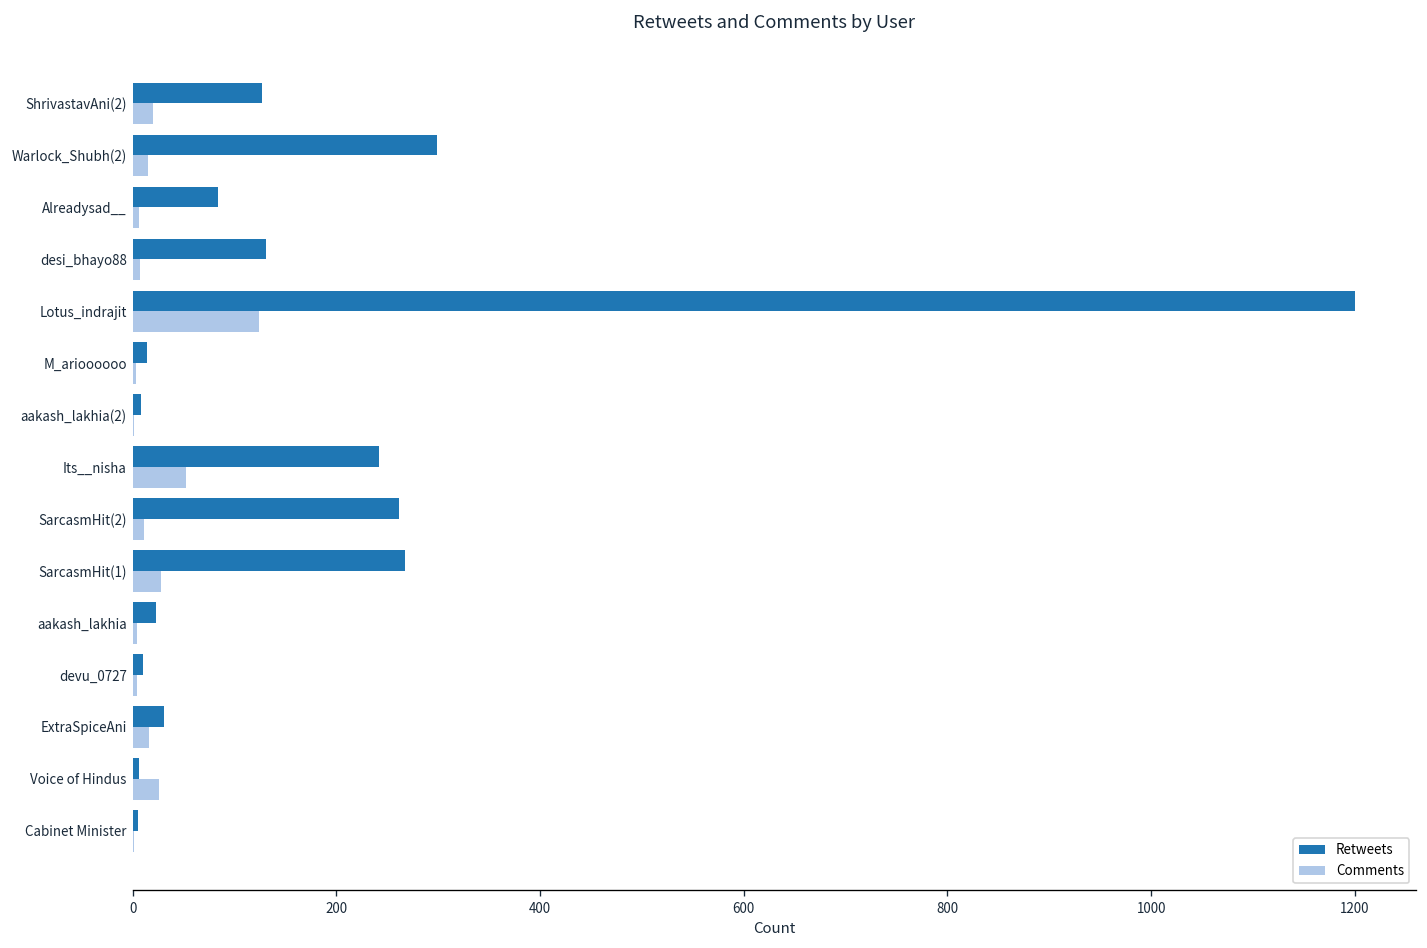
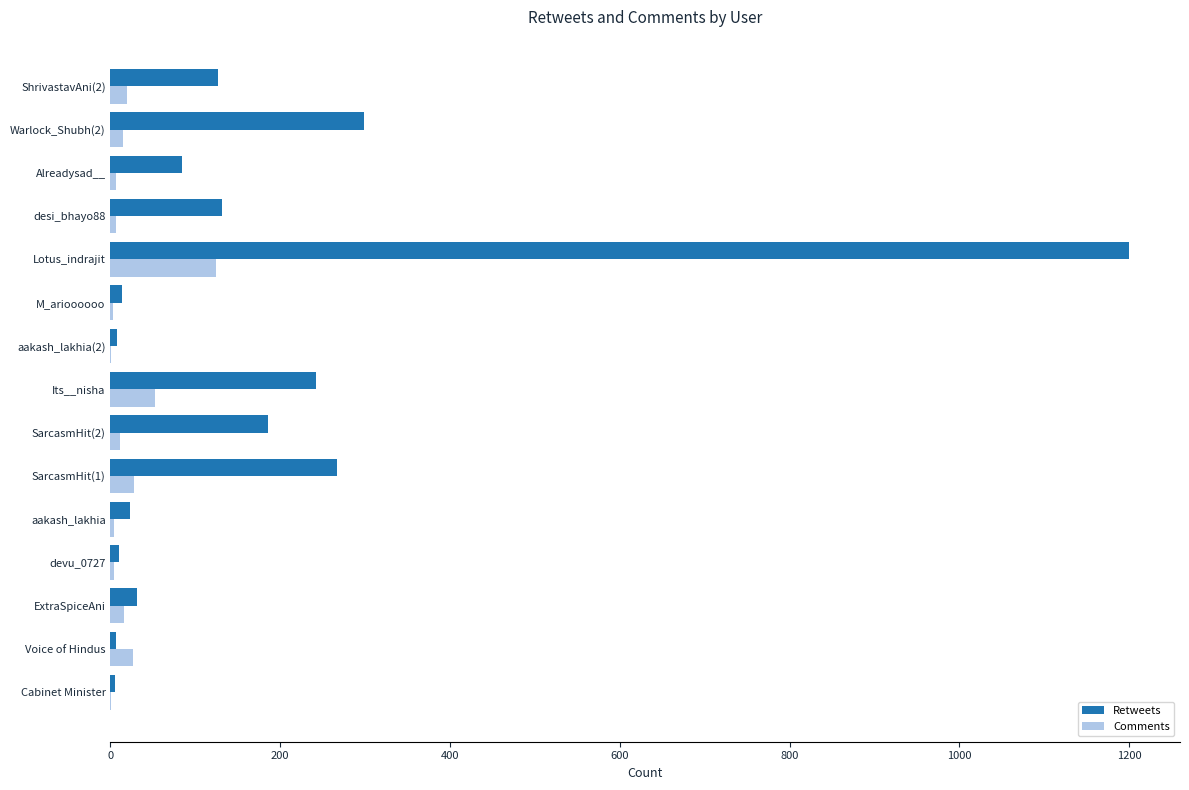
Retweets, SarcasmHit(2): 260 -> 190
